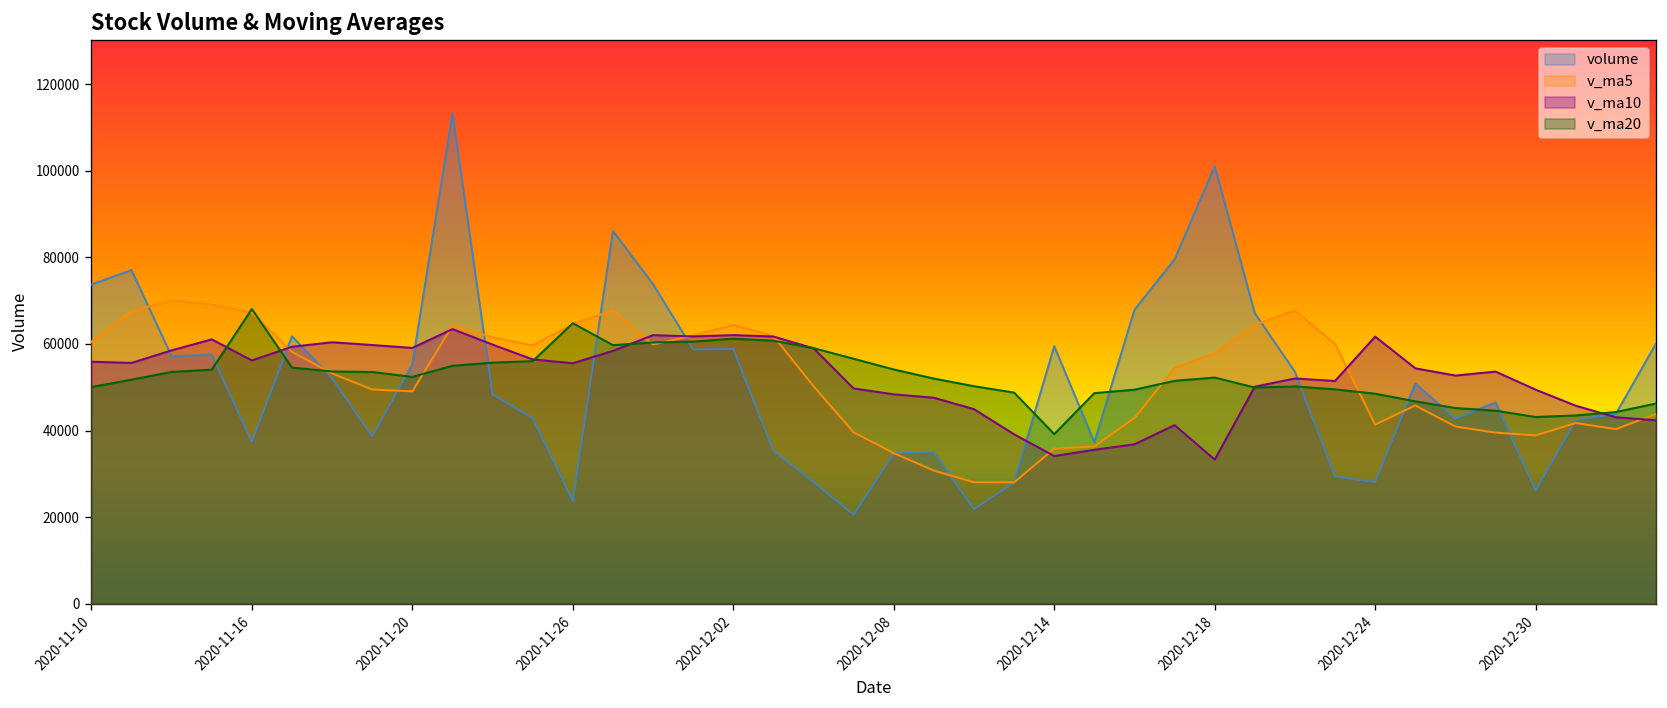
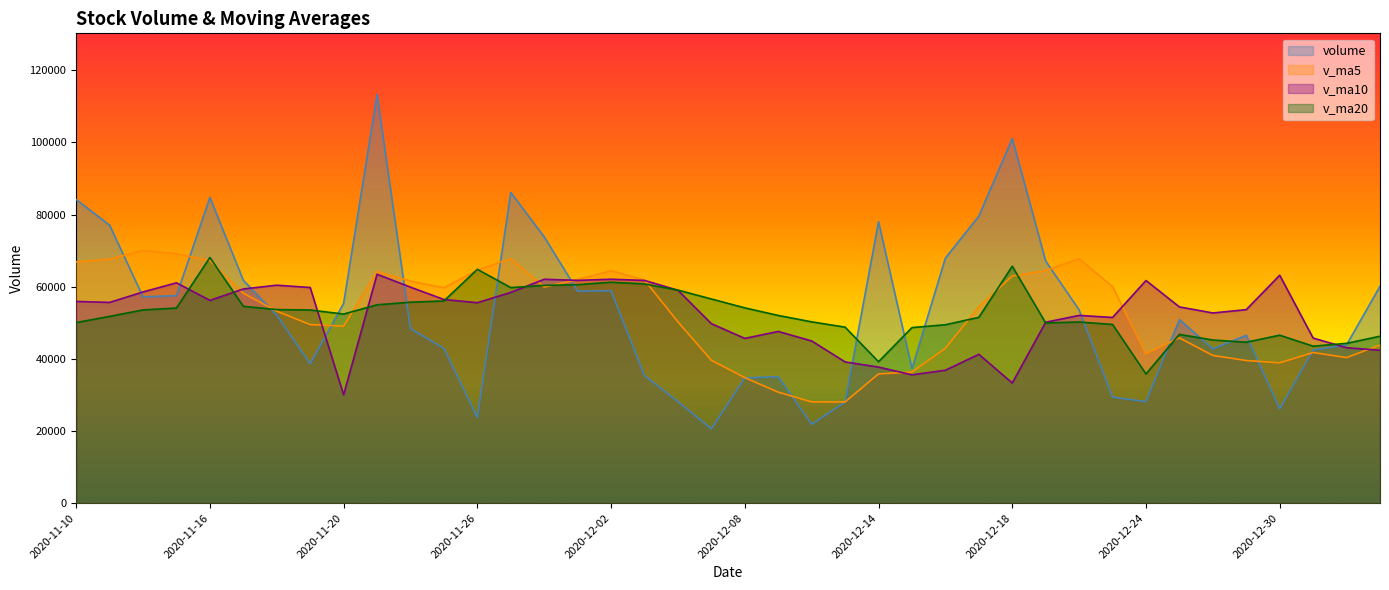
volume, 2020-11-10: 74000 -> 84000
v_ma5, 2020-11-10: 61000 -> 67000
volume, 2020-11-16: 37000 -> 85000
v_ma10, 2020-11-20: 59000 -> 30000
v_ma10, 2020-12-08: 48000 -> 46000
volume, 2020-12-14: 59000 -> 78000
v_ma10, 2020-12-14: 34000 -> 38000
v_ma5, 2020-12-18: 58000 -> 63000
v_ma20, 2020-12-18: 52000 -> 66000
v_ma20, 2020-12-24: 49000 -> 36000
v_ma10, 2020-12-30: 49000 -> 63000
v_ma20, 2020-12-30: 43000 -> 47000
